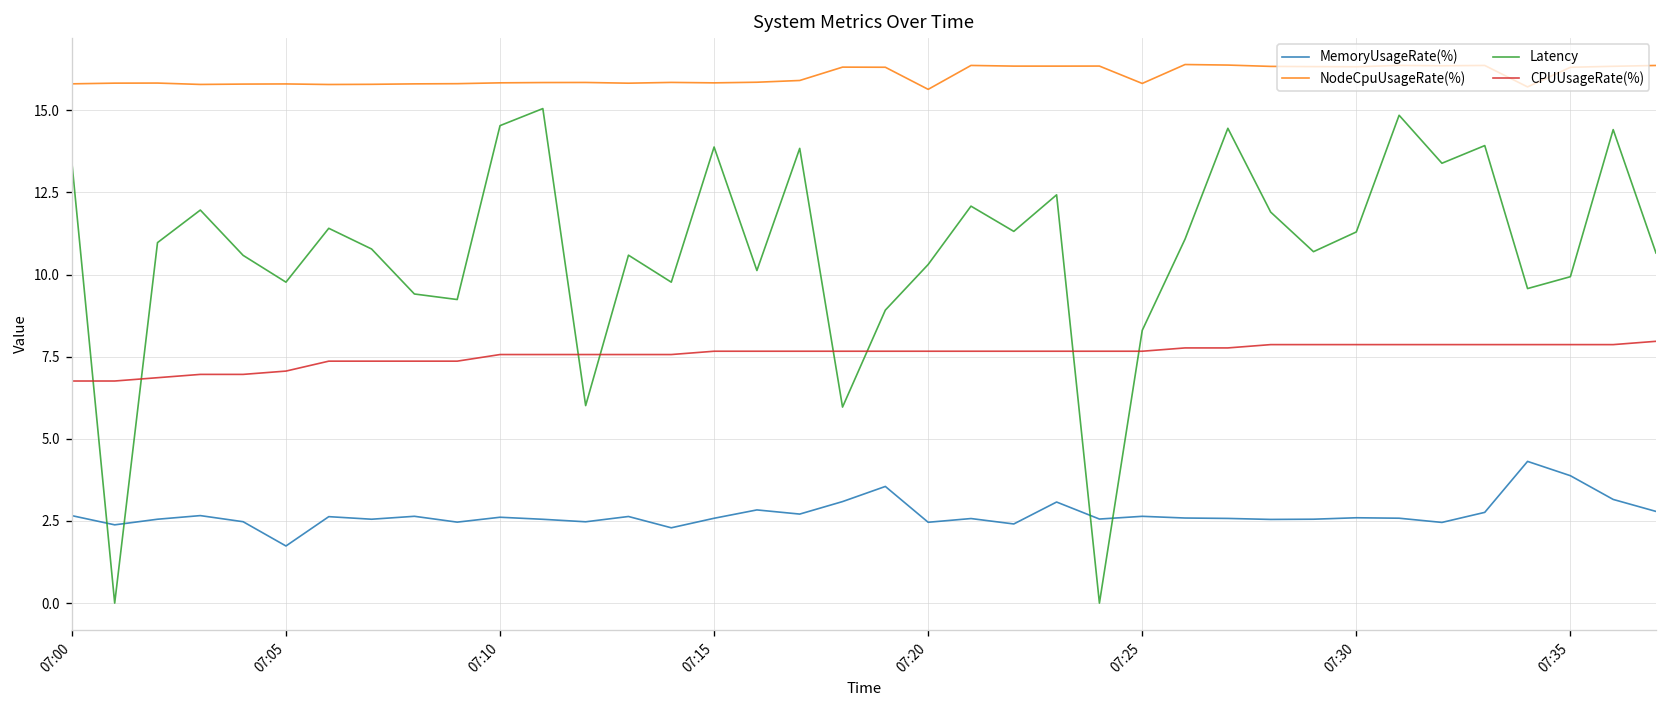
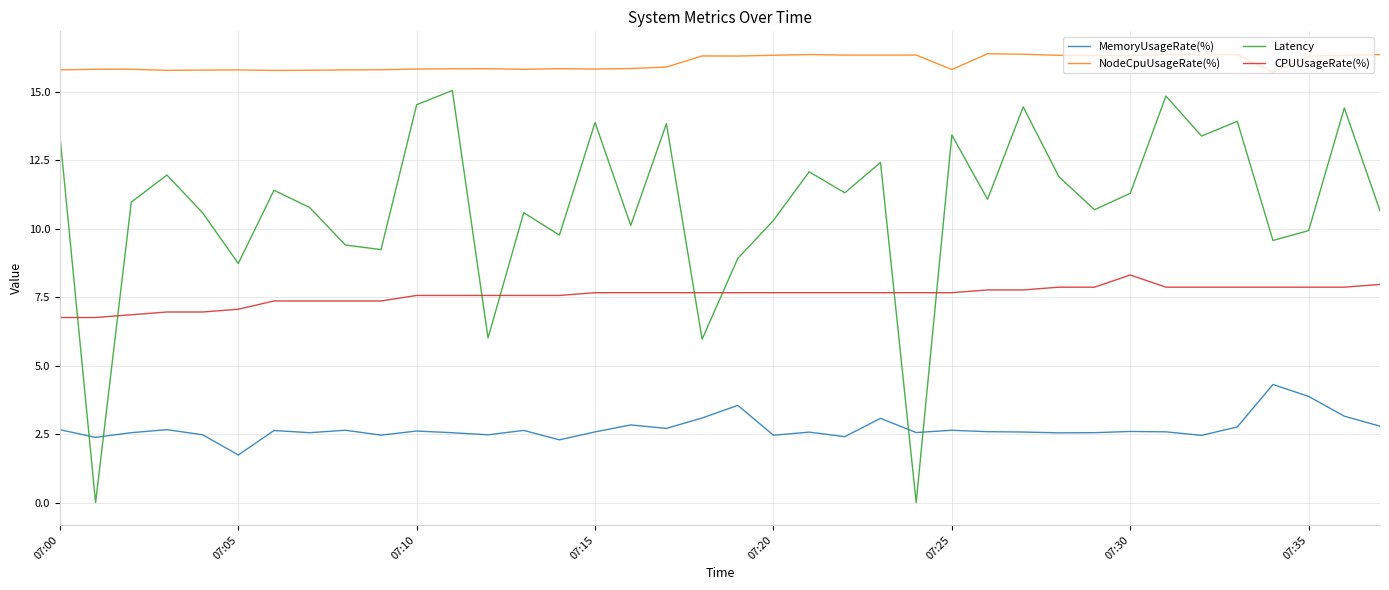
Latency, 07:05: 9.8 -> 8.7
NodeCpuUsageRate(%), 07:20: 15.6 -> 16.3
Latency, 07:25: 8.3 -> 13.4
CPUUsageRate(%), 07:30: 7.9 -> 8.3
